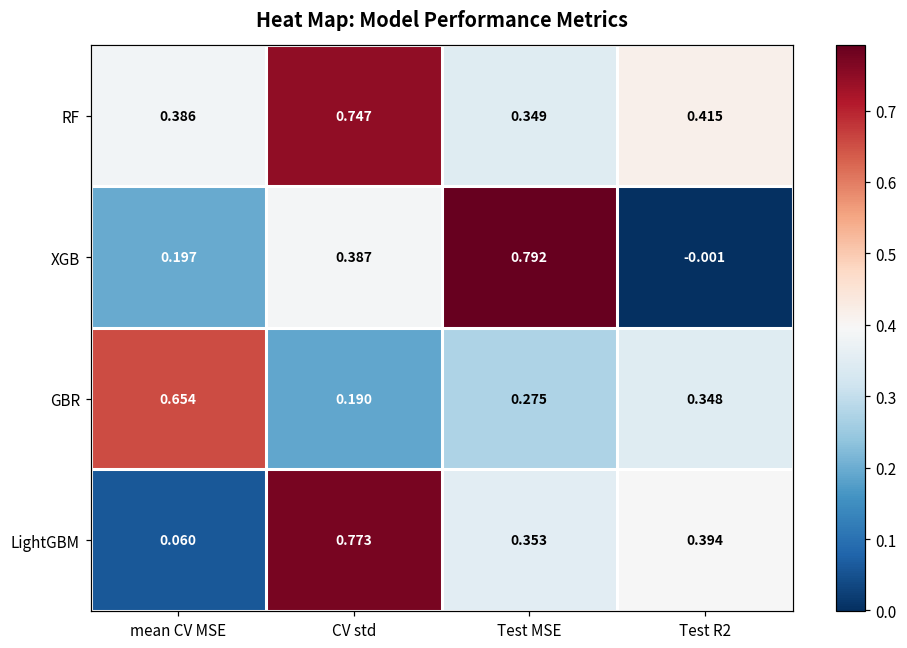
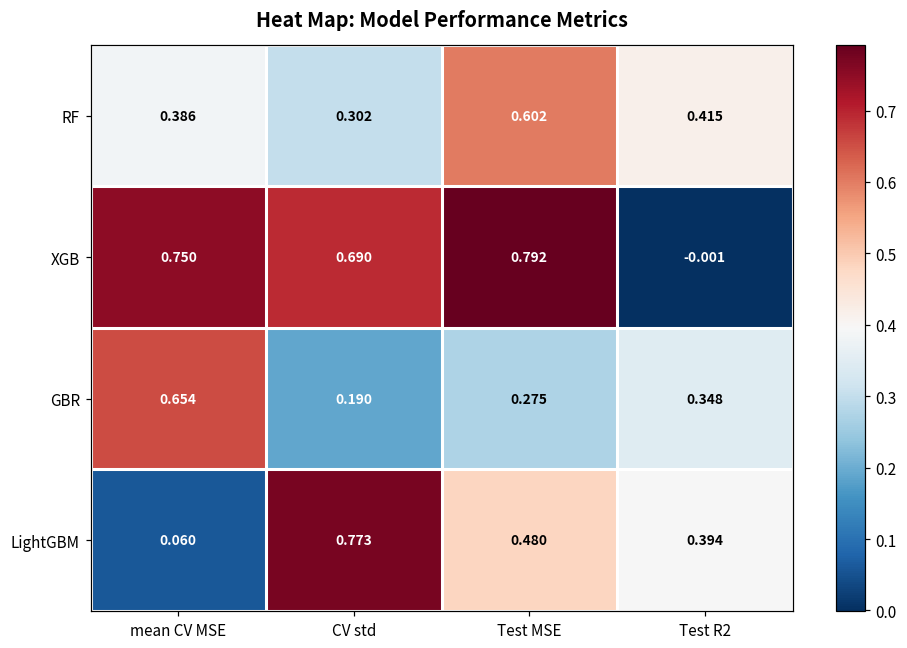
RF, CV std: 0.747 -> 0.302
RF, Test MSE: 0.349 -> 0.602
XGB, mean CV MSE: 0.197 -> 0.750
XGB, CV std: 0.387 -> 0.690
LightGBM, Test MSE: 0.353 -> 0.480
